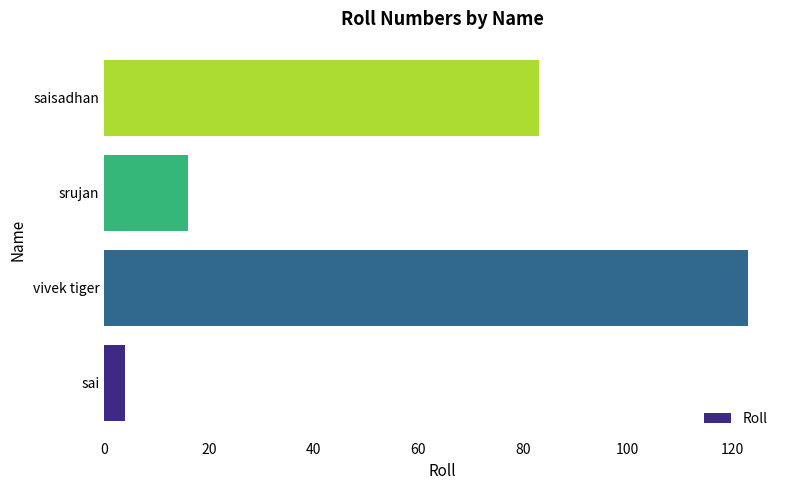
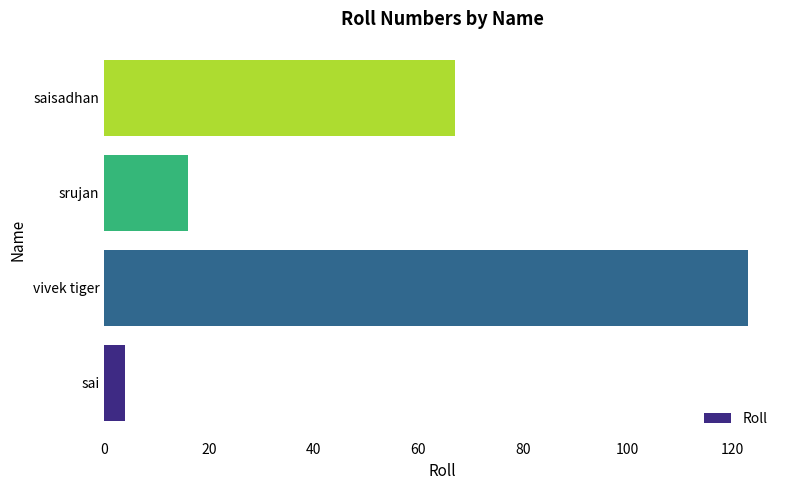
saisadhan: 83 -> 67
